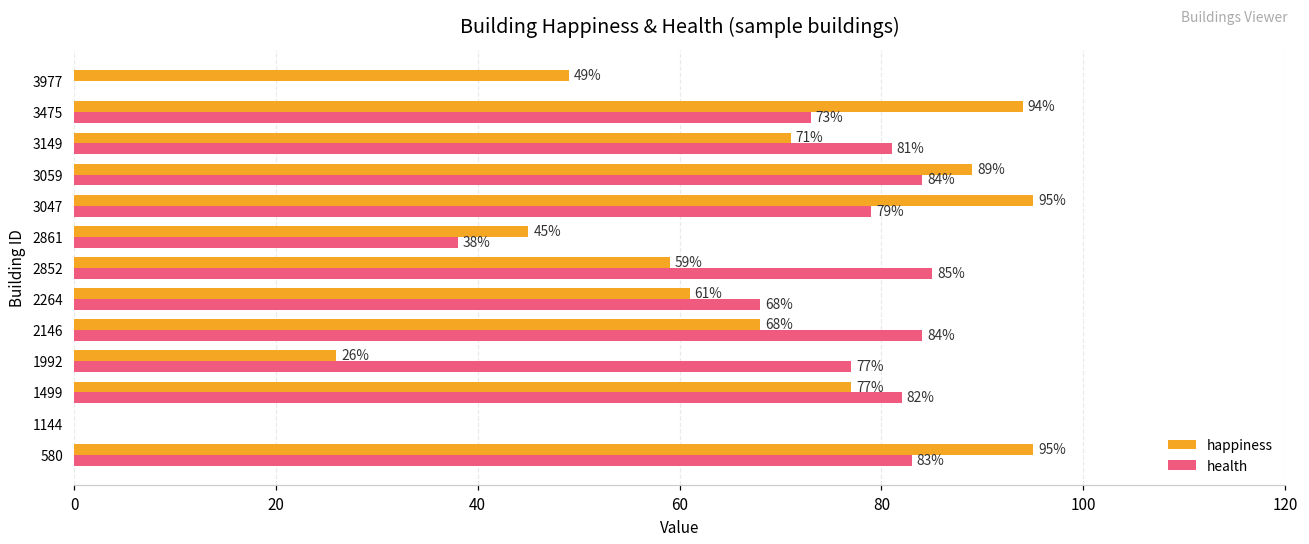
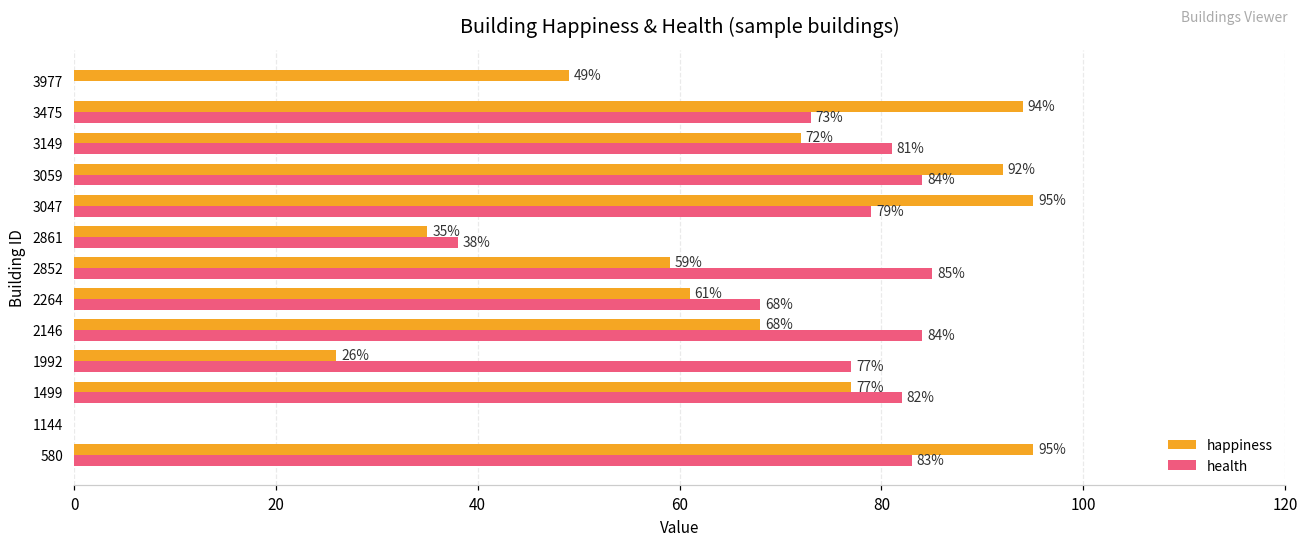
happiness, 3149: 71% -> 72%
happiness, 3059: 89% -> 92%
happiness, 2861: 45% -> 35%
